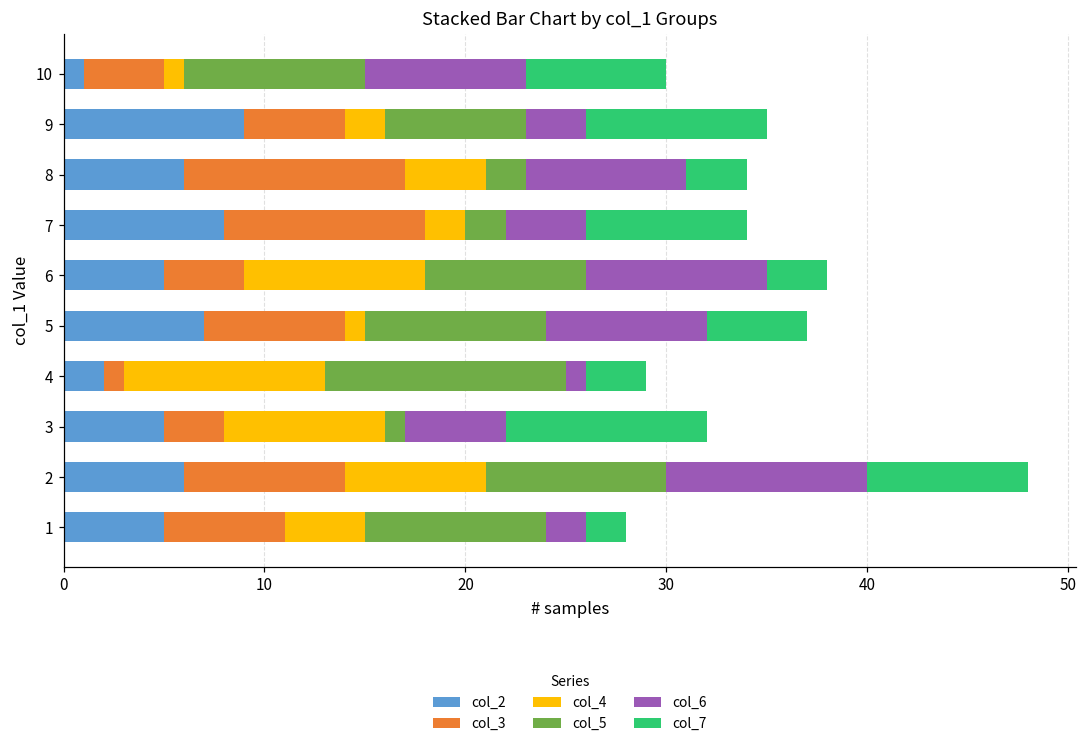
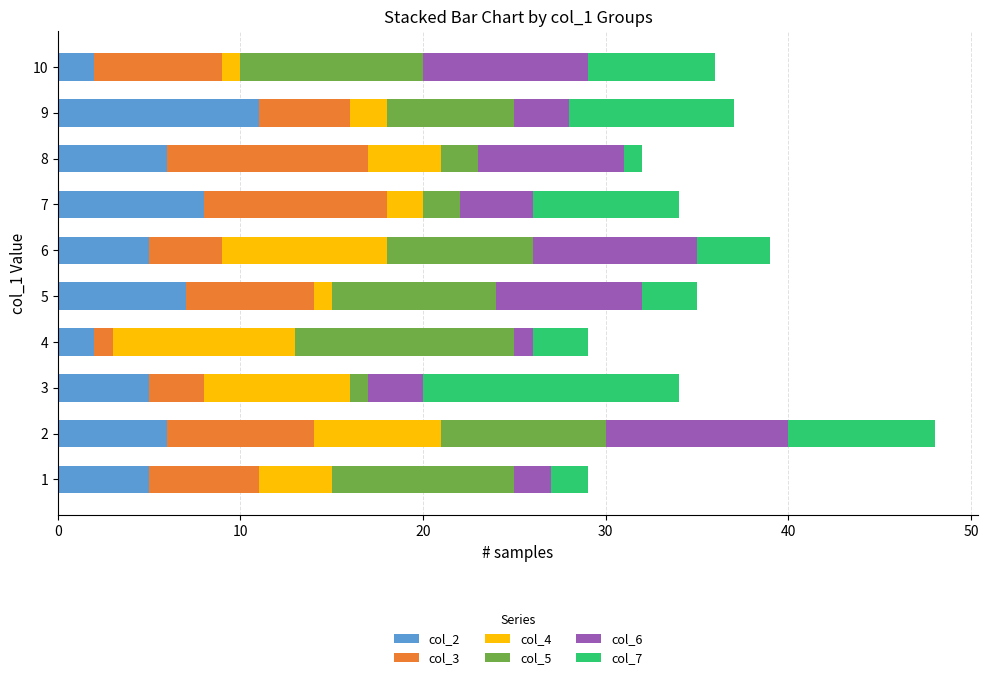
col_2, 10: 1 -> 2
col_3, 10: 4 -> 7
col_5, 10: 9 -> 10
col_6, 10: 8 -> 9
col_2, 9: 9 -> 11
col_7, 8: 3 -> 1
col_7, 6: 3 -> 4
col_7, 5: 5 -> 3
col_6, 3: 5 -> 3
col_7, 3: 10 -> 14
col_5, 1: 9 -> 10
